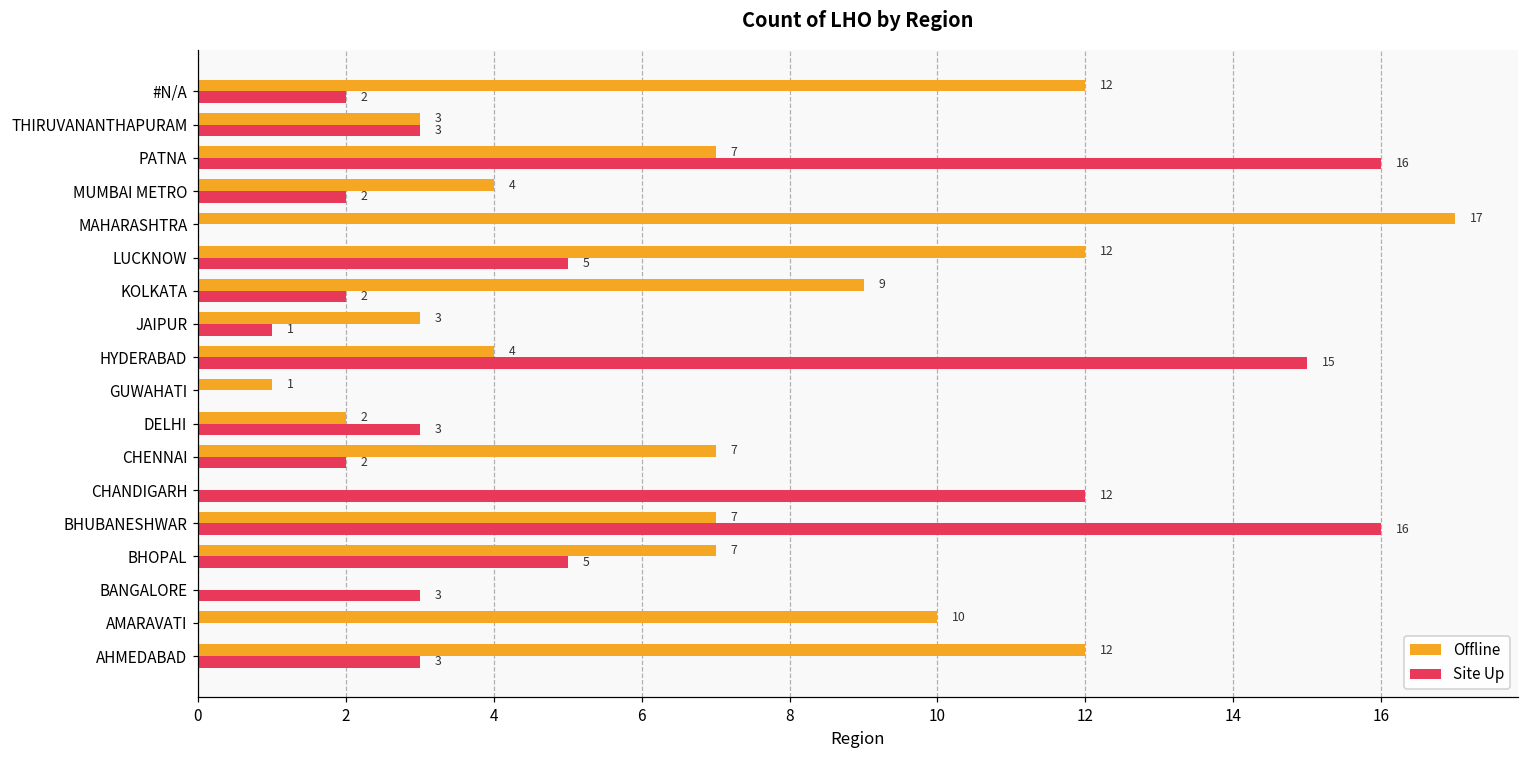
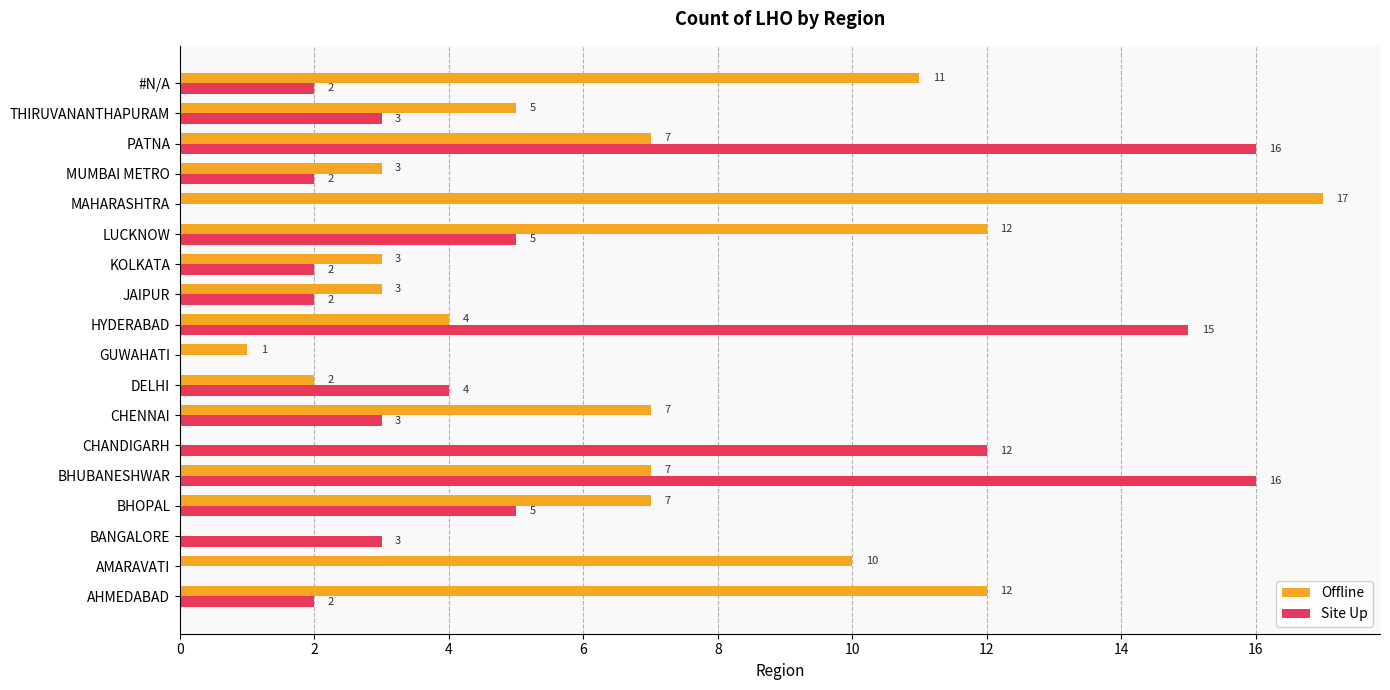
Offline, #N/A: 12 -> 11
Offline, THIRUVANANTHAPURAM: 3 -> 5
Offline, MUMBAI METRO: 4 -> 3
Offline, KOLKATA: 9 -> 3
Site Up, JAIPUR: 1 -> 2
Site Up, DELHI: 3 -> 4
Site Up, CHENNAI: 2 -> 3
Site Up, AHMEDABAD: 3 -> 2
